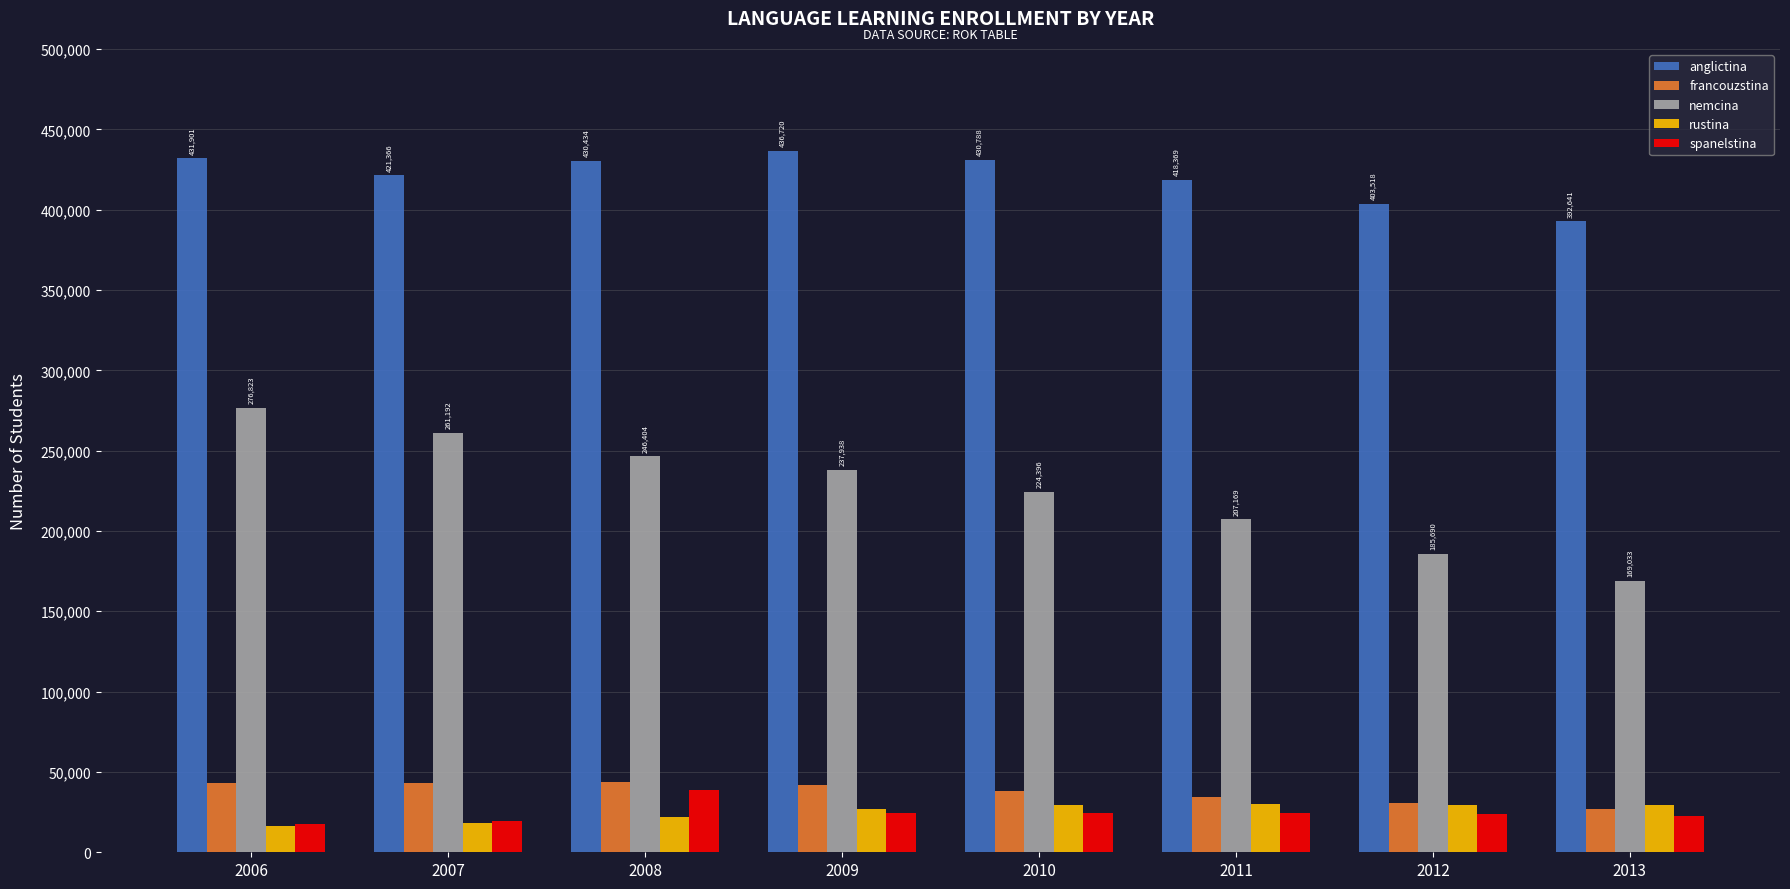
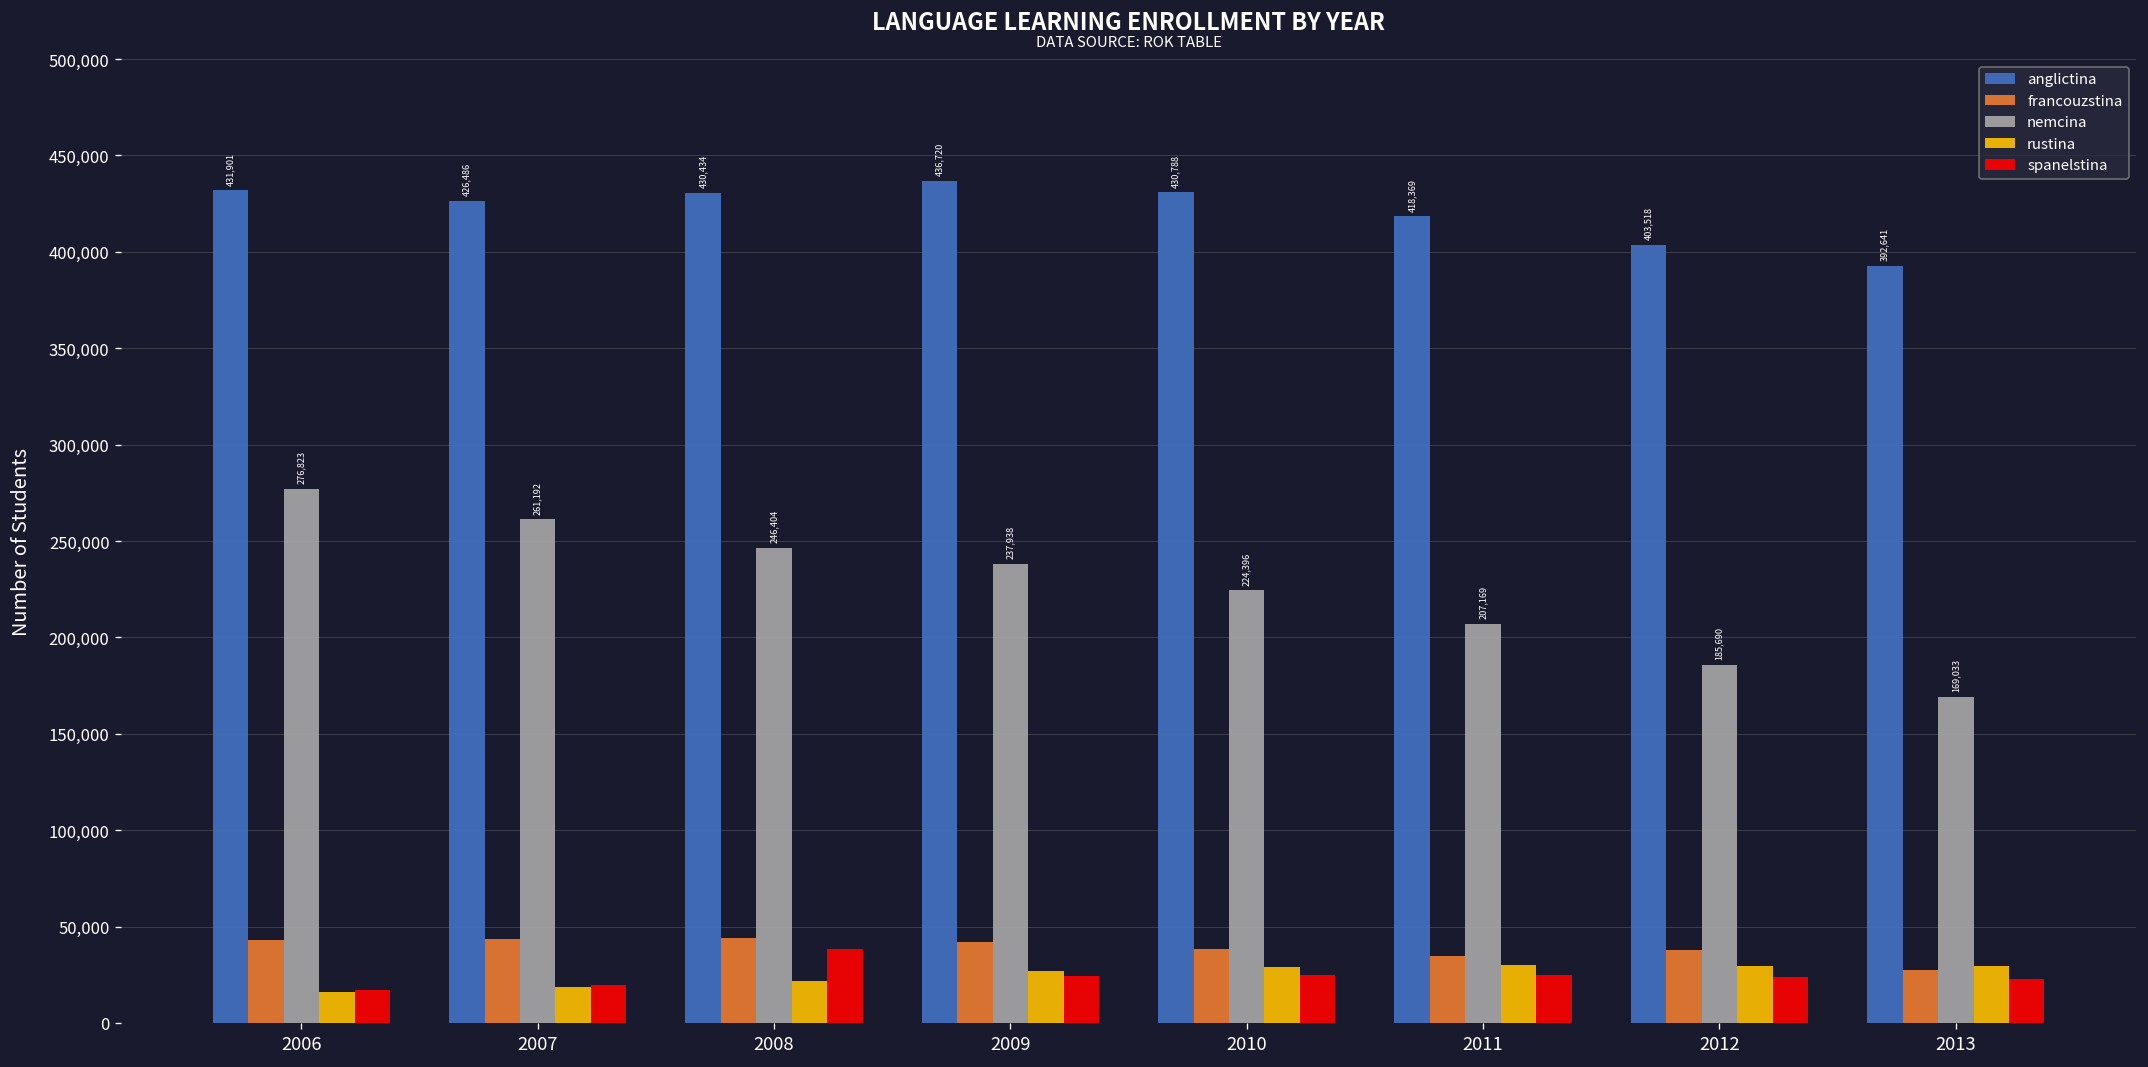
anglictina, 2007: 421,366 -> 426,486
francouzstina, 2012: 30,000 -> 38,000
